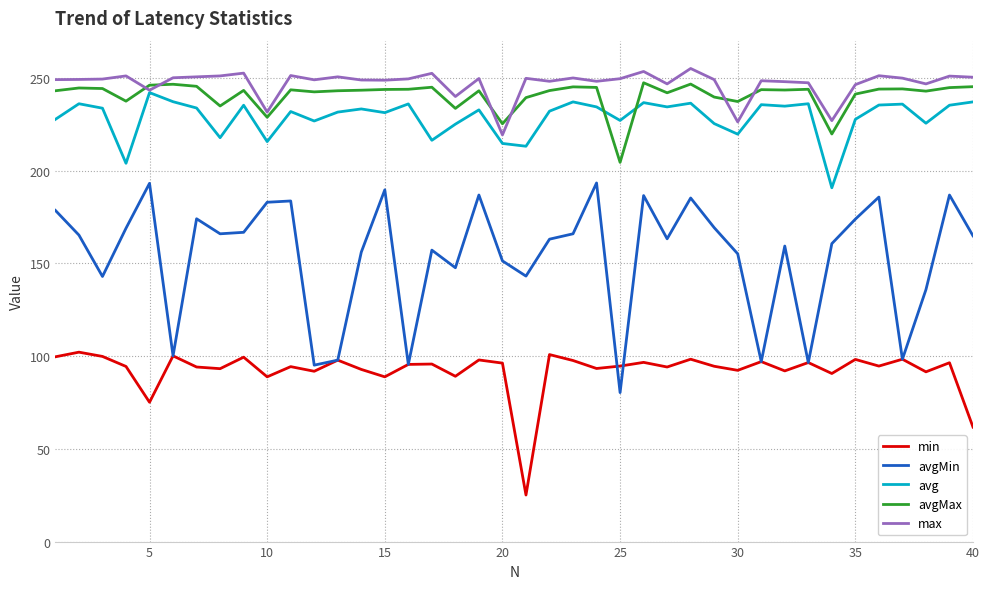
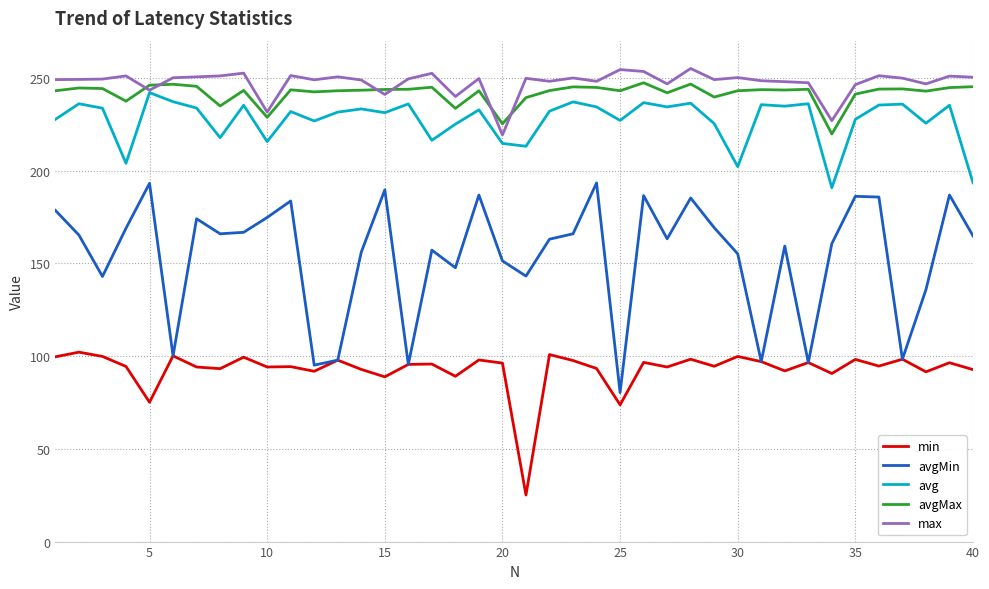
min, 10: 89 -> 94
avgMin, 10: 183 -> 175
max, 15: 249 -> 241
min, 25: 95 -> 74
avgMax, 25: 204 -> 243
max, 25: 250 -> 254
min, 30: 92 -> 100
avg, 30: 220 -> 202
avgMax, 30: 237 -> 243
max, 30: 226 -> 250
avgMin, 35: 174 -> 186
min, 40: 62 -> 93
avg, 40: 237 -> 193
